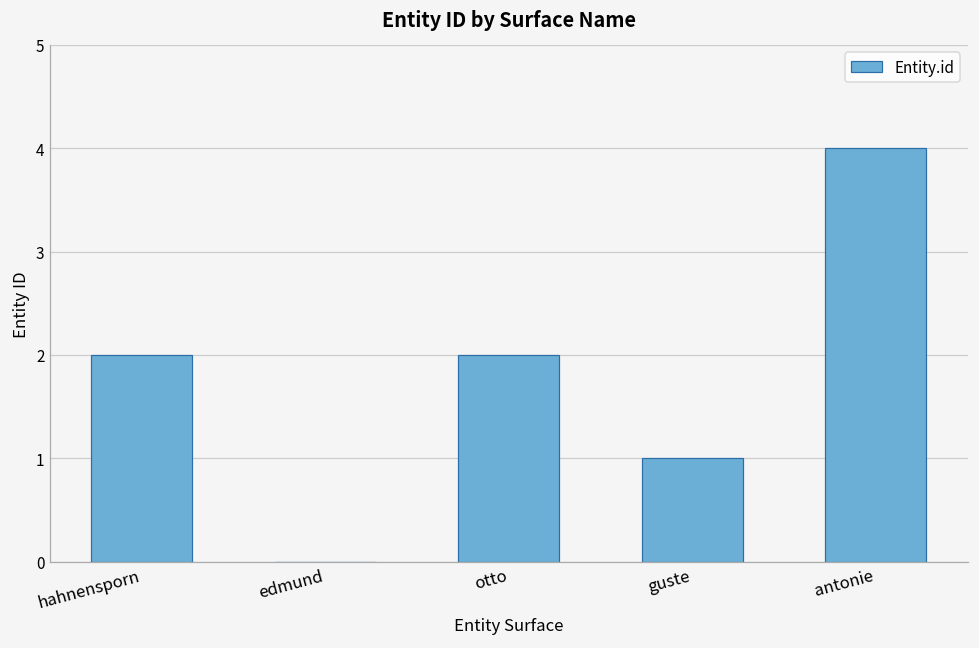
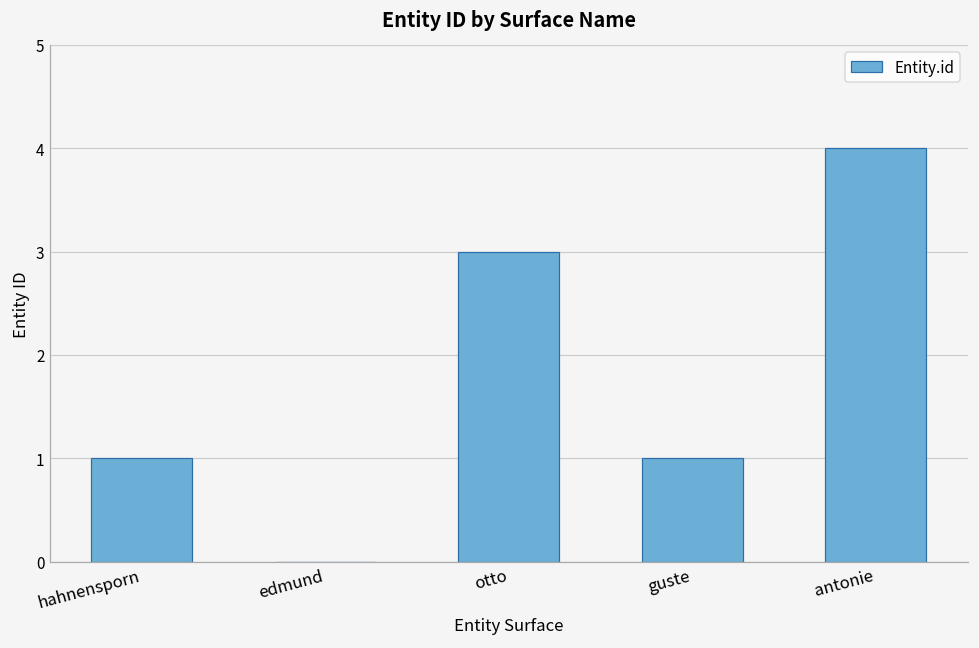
hahnensporn: 2 -> 1
otto: 2 -> 3
